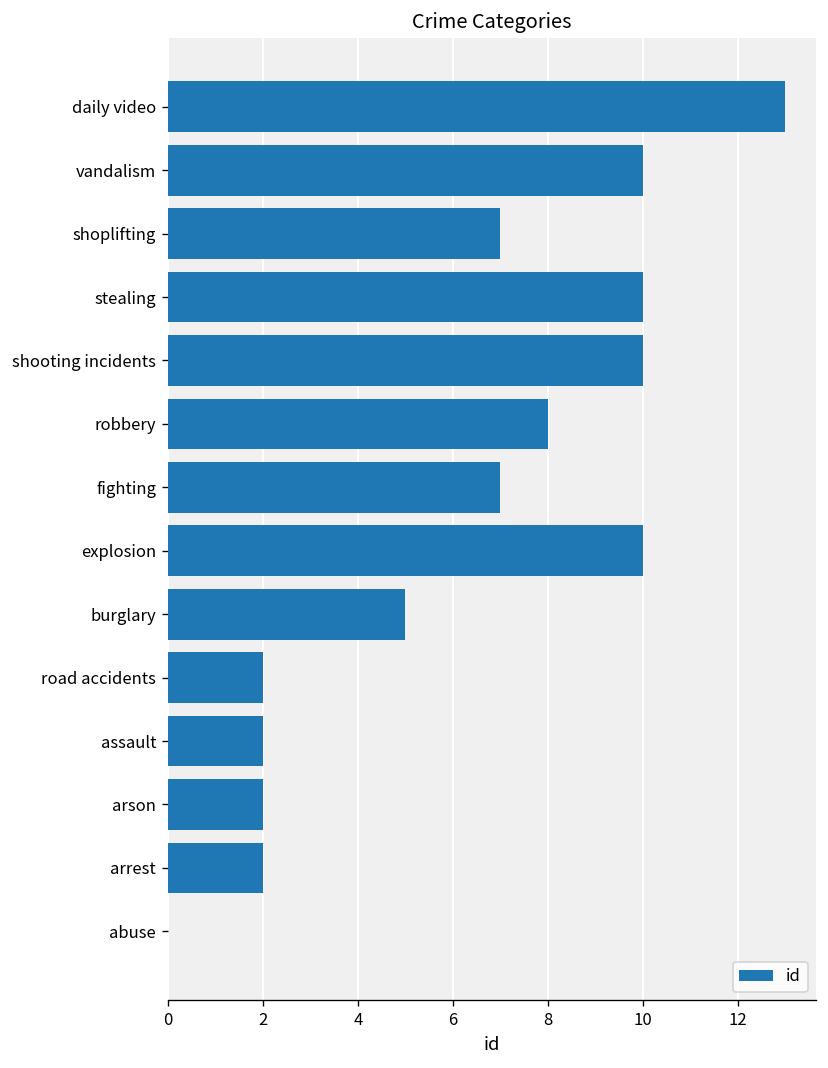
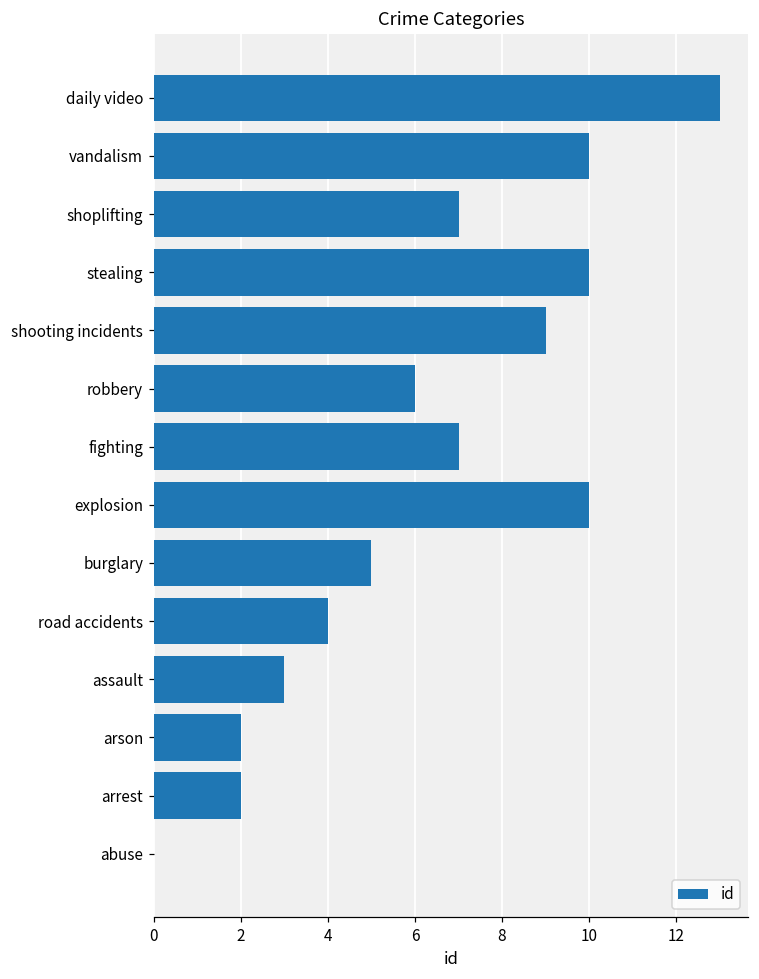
shooting incidents: 10 -> 9
robbery: 8 -> 6
road accidents: 2 -> 4
assault: 2 -> 3
